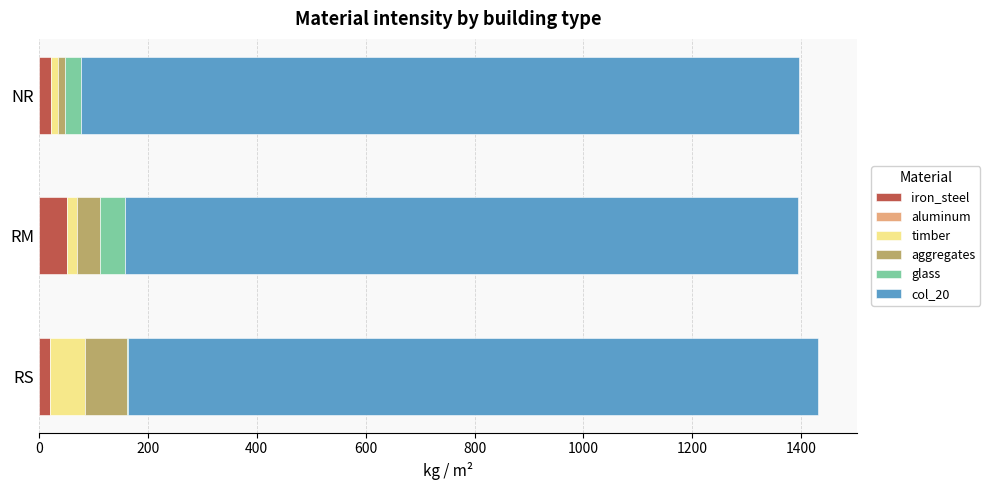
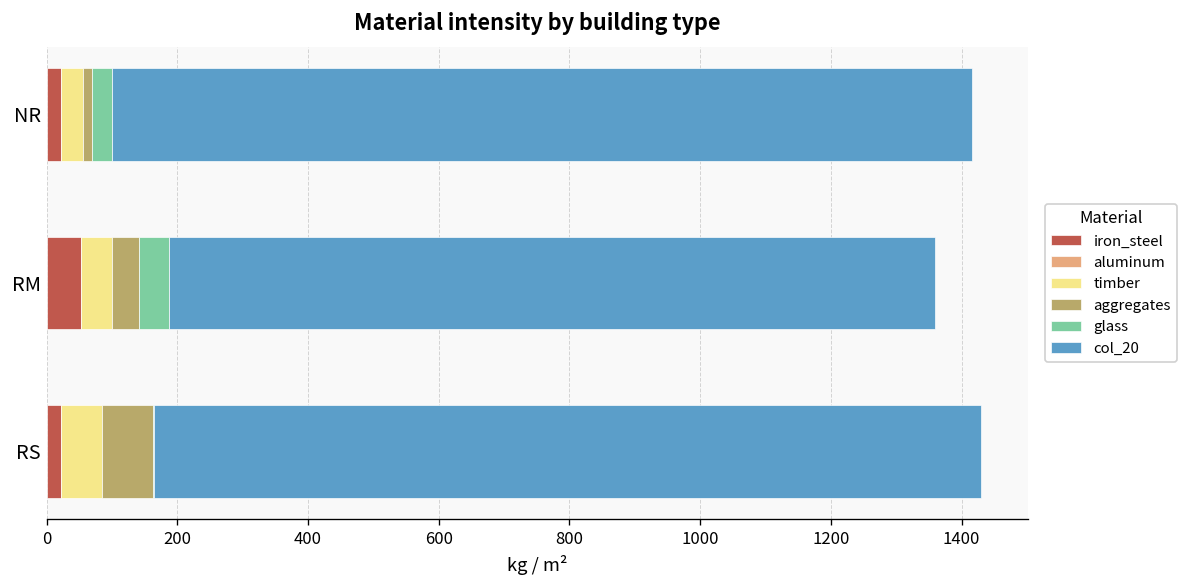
timber, NR: 10 -> 30
timber, RM: 20 -> 50
col_20, RM: 1240 -> 1170
